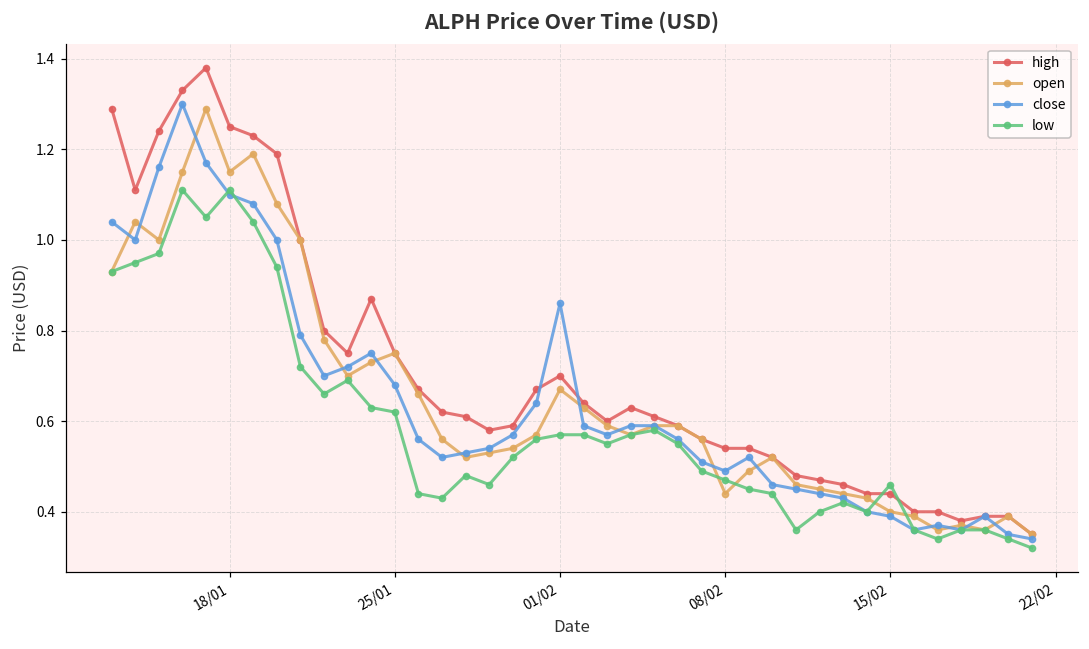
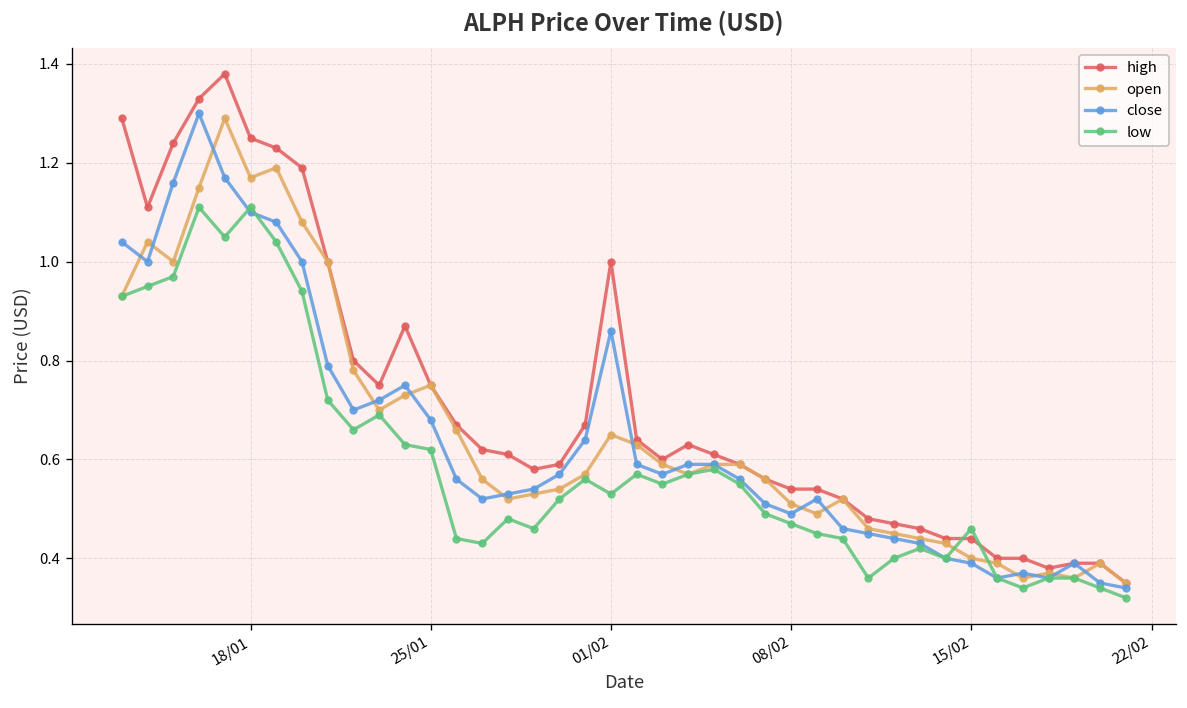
open, 18/01: 1.15 -> 1.17
high, 01/02: 0.7 -> 1.0
open, 01/02: 0.67 -> 0.65
low, 01/02: 0.57 -> 0.53
open, 08/02: 0.44 -> 0.51
